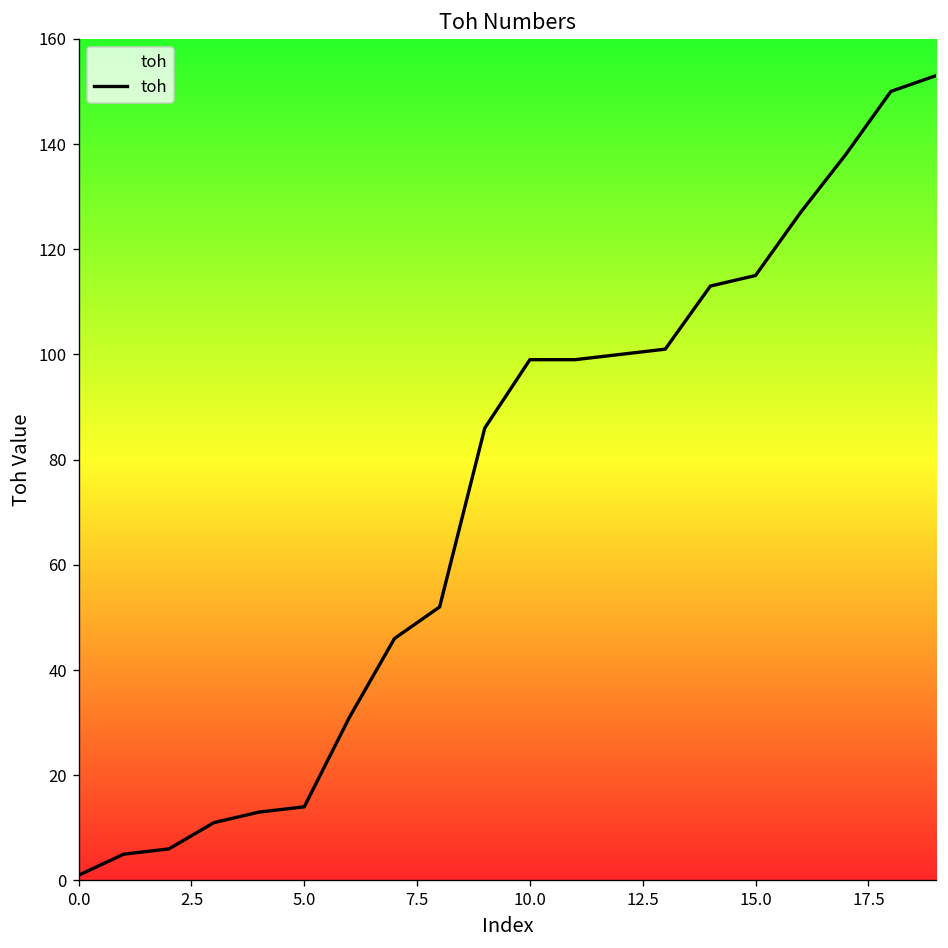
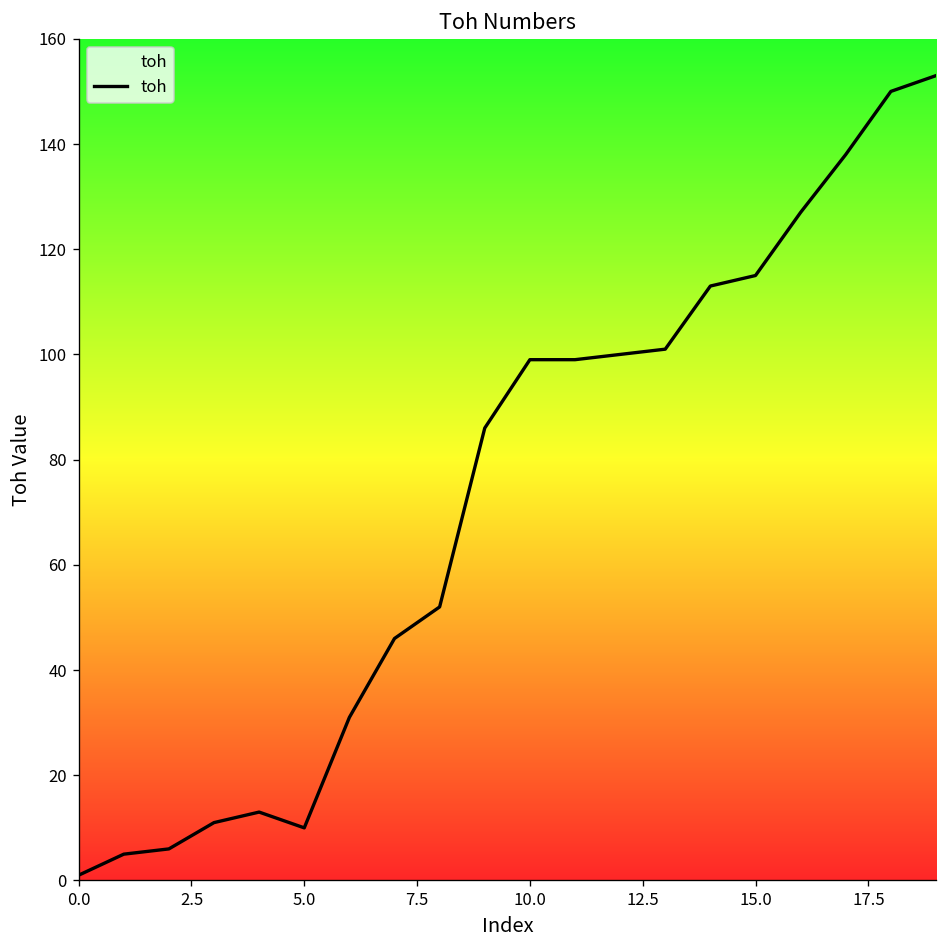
5.0: 14 -> 10
